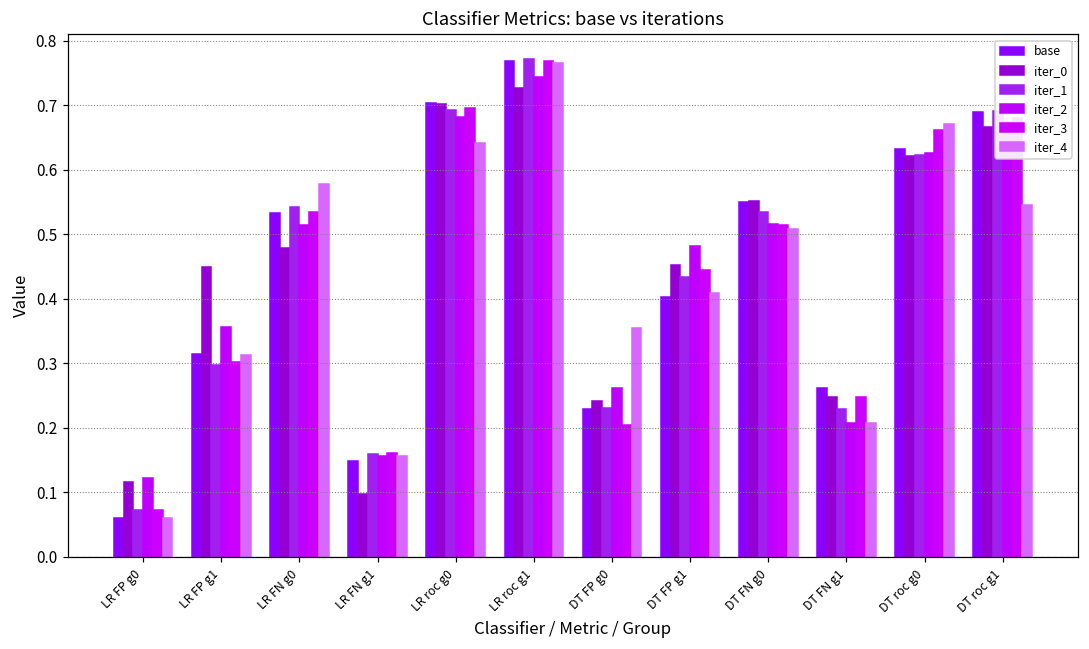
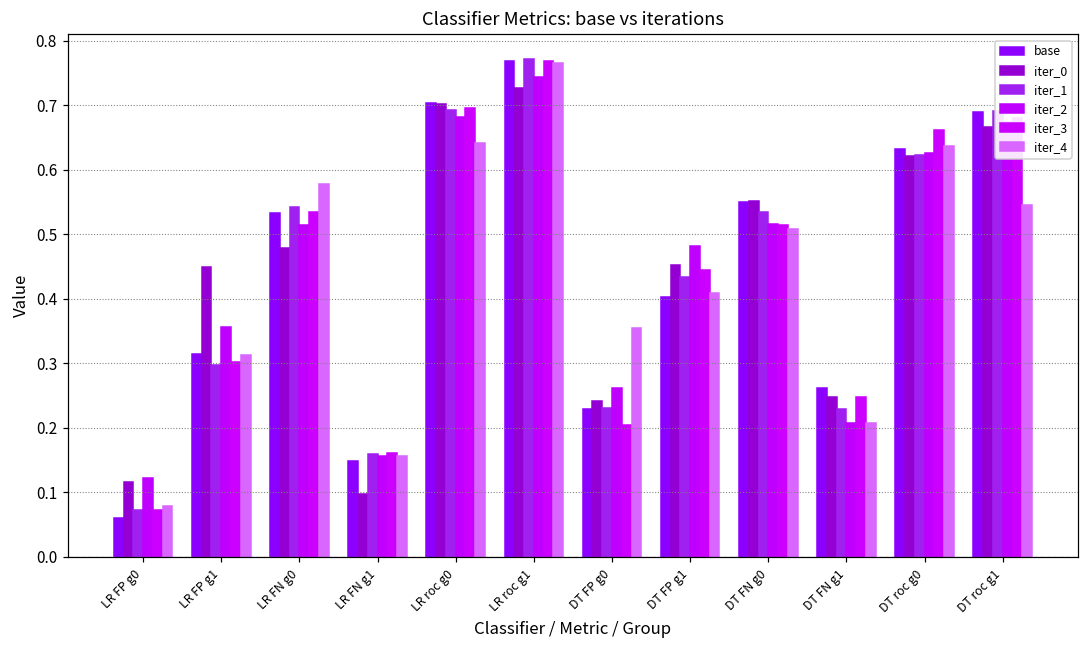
iter_4, LR FP g0: 0.06 -> 0.08
iter_4, DT roc g0: 0.67 -> 0.64
